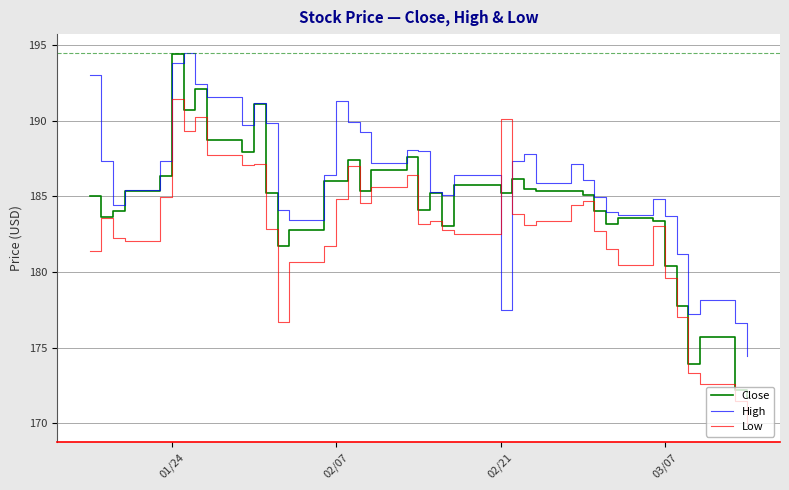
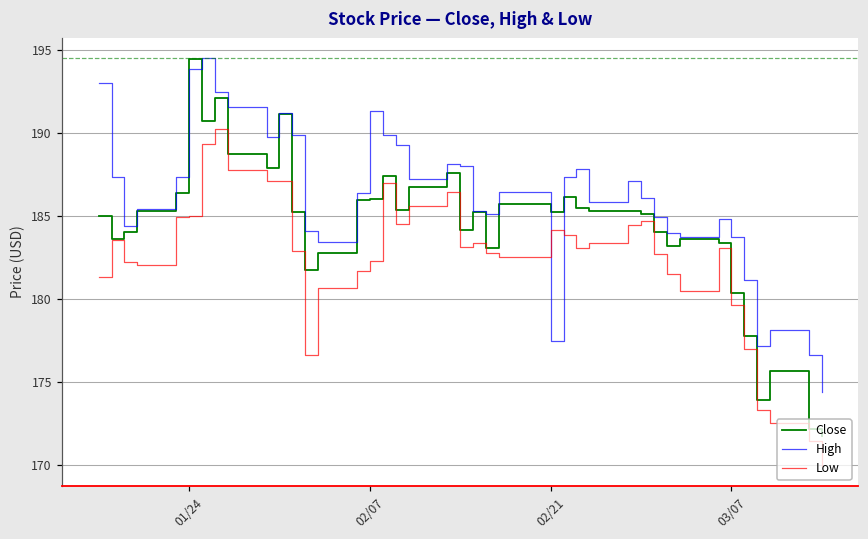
Low, 01/24: 191.4 -> 185.0
Low, 02/07: 184.8 -> 182.3
Low, 02/21: 190.1 -> 184.1
